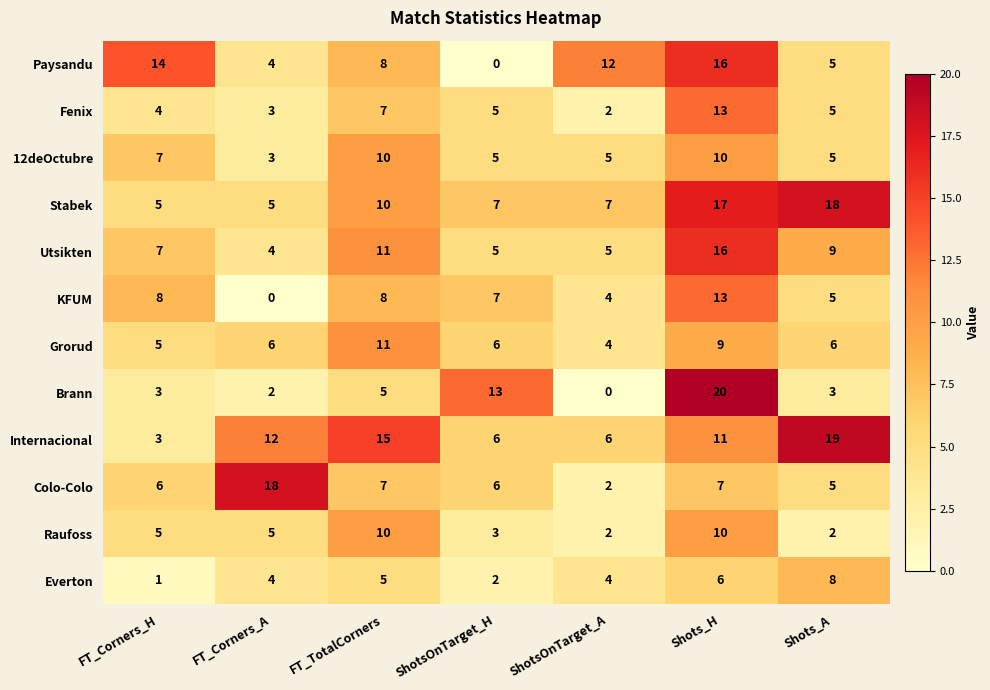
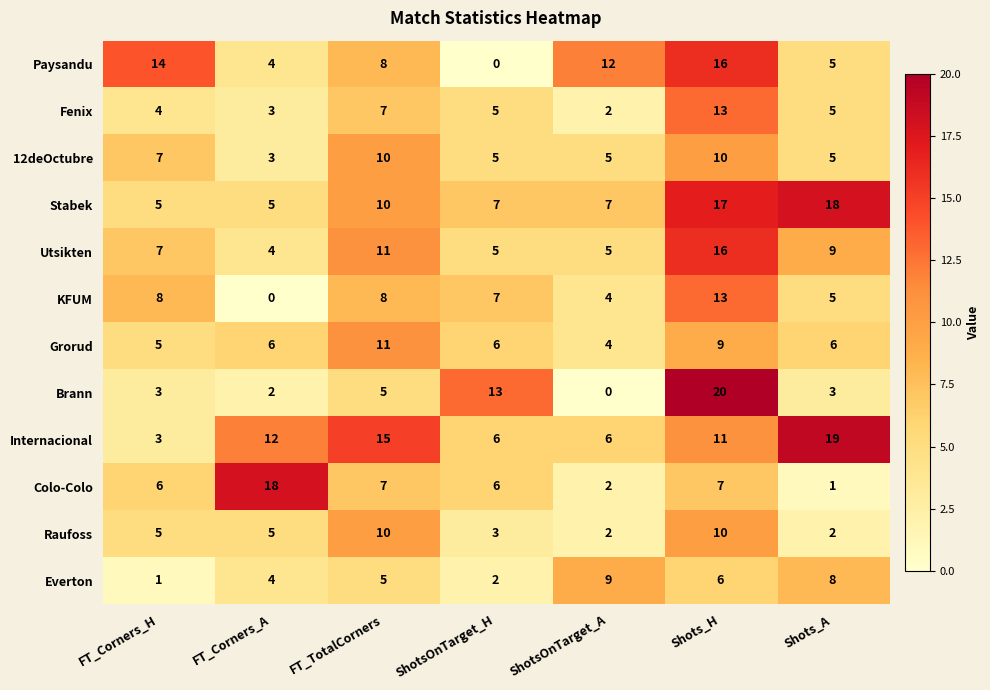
Colo-Colo, Shots_A: 5 -> 1
Everton, ShotsOnTarget_A: 4 -> 9
